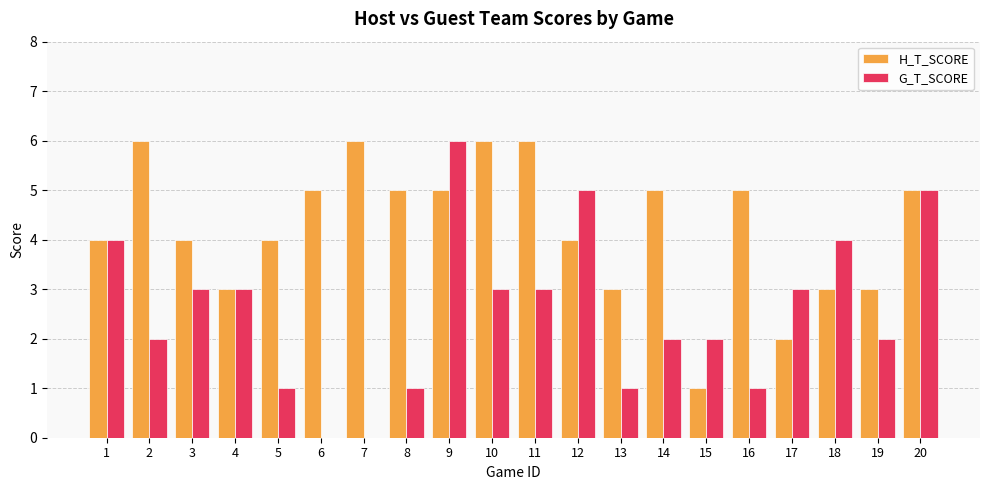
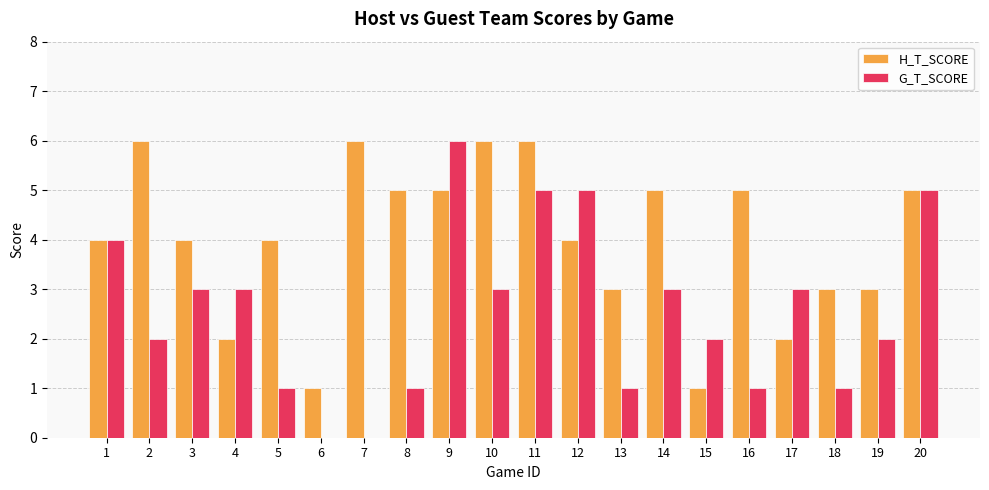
H_T_SCORE, 4: 3 -> 2
H_T_SCORE, 6: 5 -> 1
G_T_SCORE, 11: 3 -> 5
G_T_SCORE, 14: 2 -> 3
G_T_SCORE, 18: 4 -> 1
